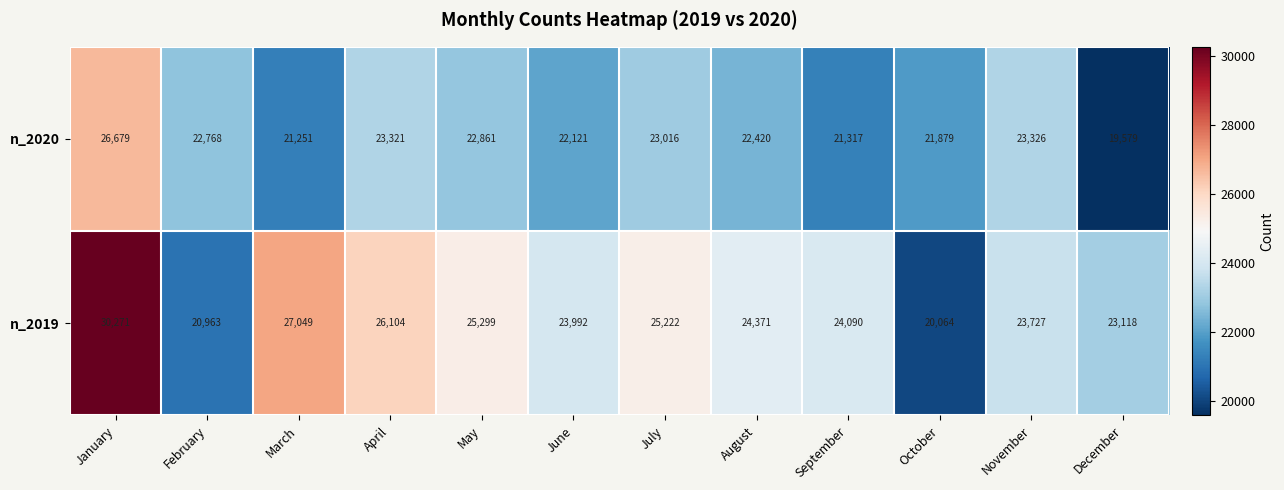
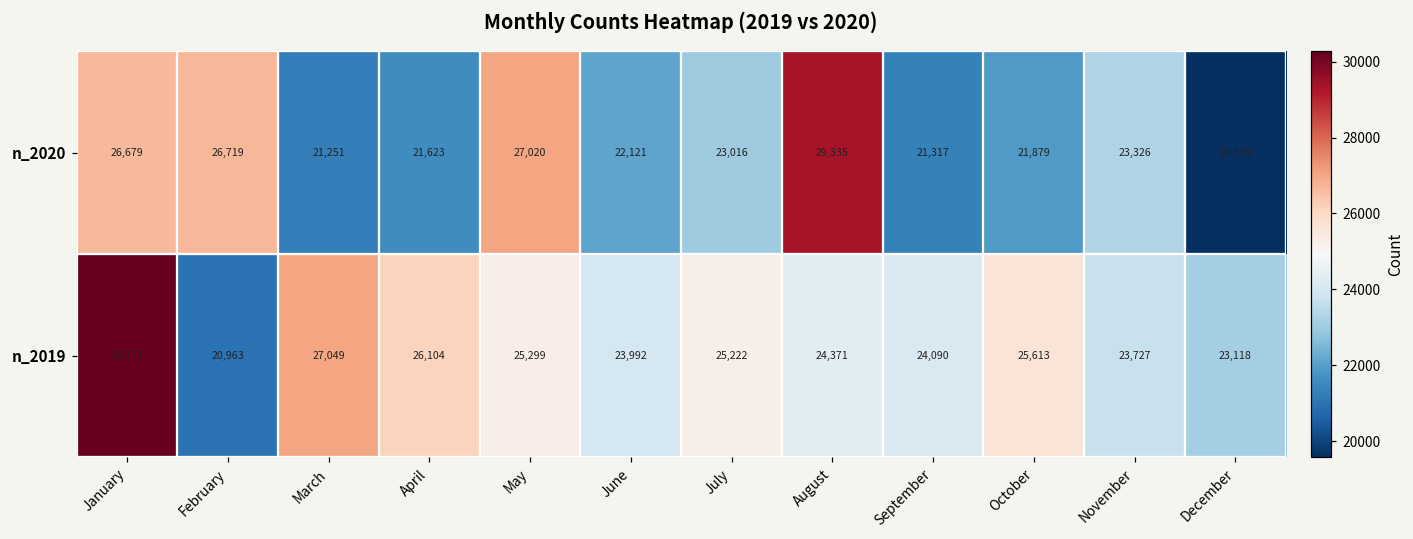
n_2020, February: 22,768 -> 26,719
n_2020, April: 23,321 -> 21,623
n_2020, May: 22,861 -> 27,020
n_2020, August: 22,420 -> 29,335
n_2019, October: 20,064 -> 25,613
